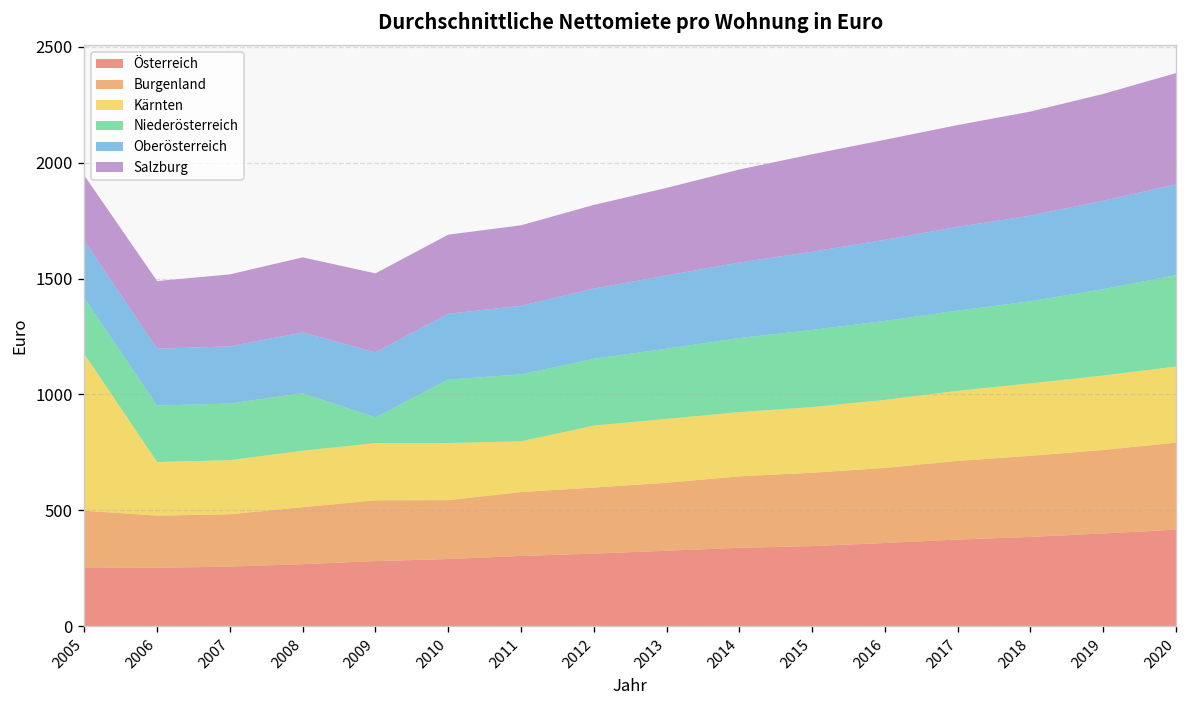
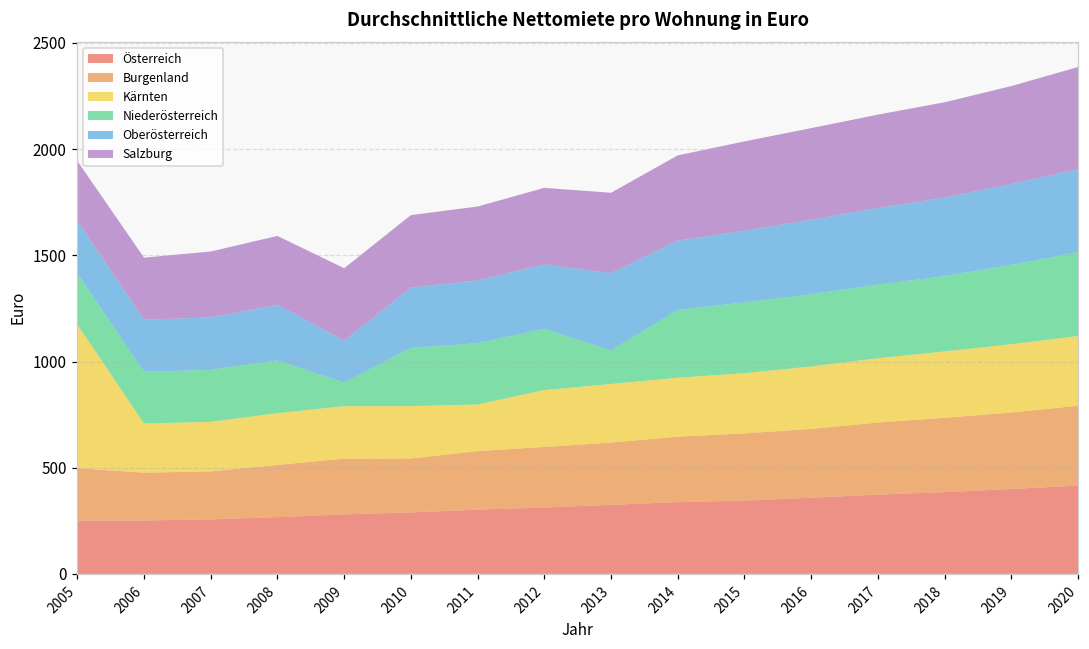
Oberösterreich, 2009: 280 -> 200
Niederösterreich, 2013: 300 -> 160
Oberösterreich, 2013: 320 -> 360
